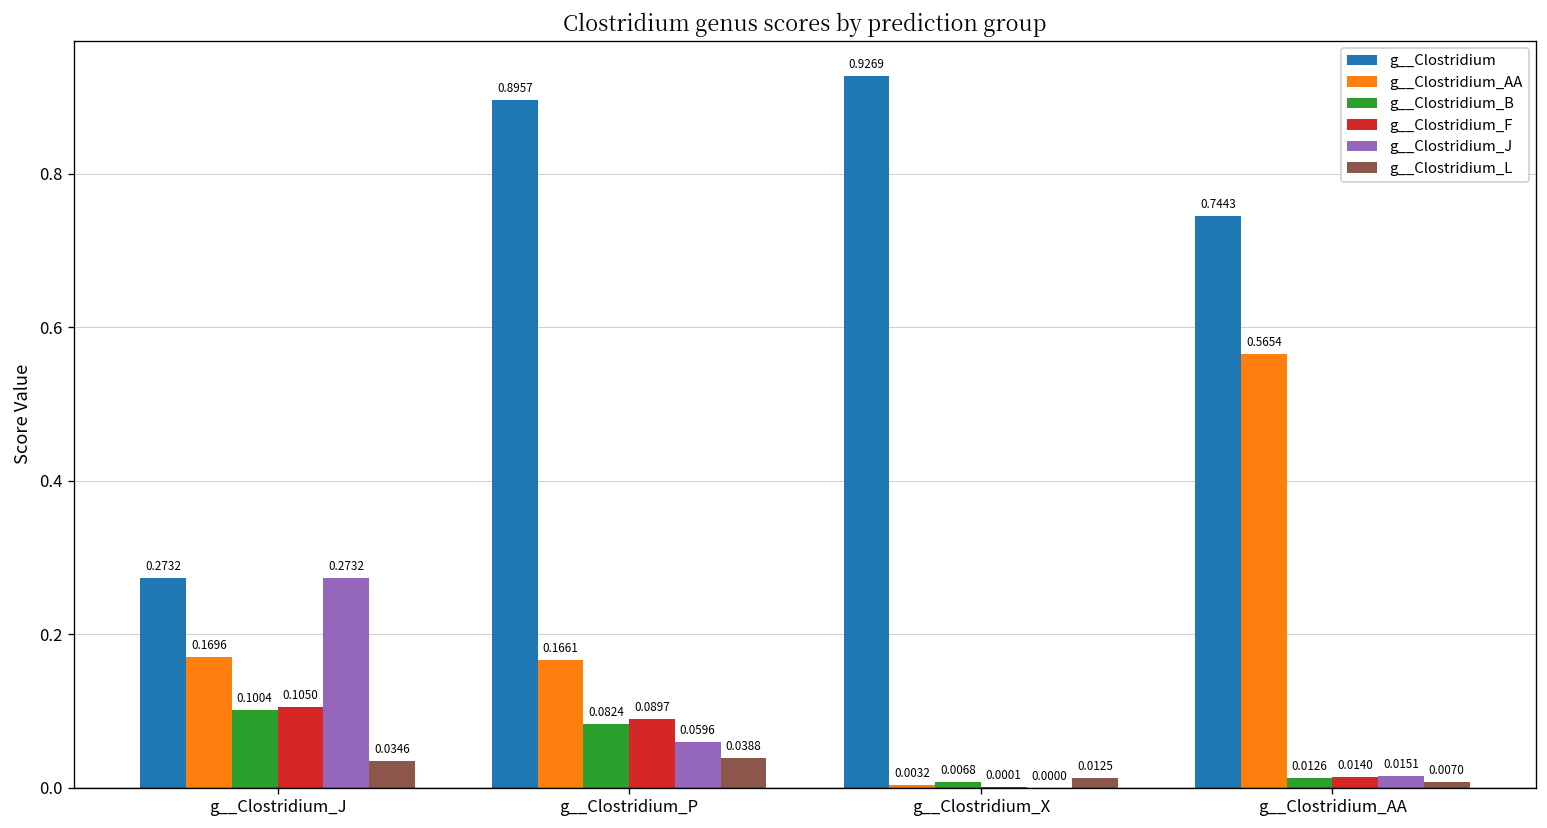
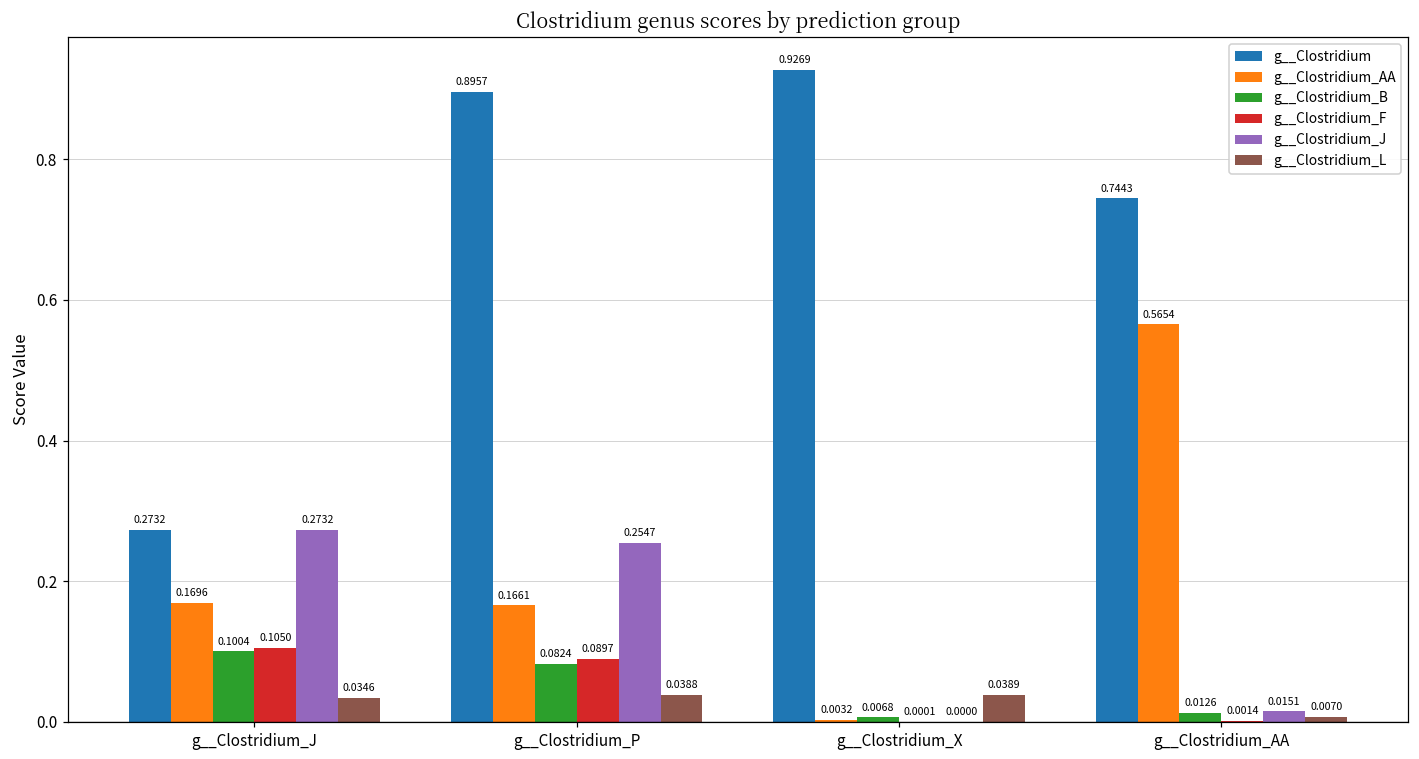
g__Clostridium_J, g__Clostridium_P: 0.0596 -> 0.2547
g__Clostridium_L, g__Clostridium_X: 0.0125 -> 0.0389
g__Clostridium_F, g__Clostridium_AA: 0.0140 -> 0.0014
